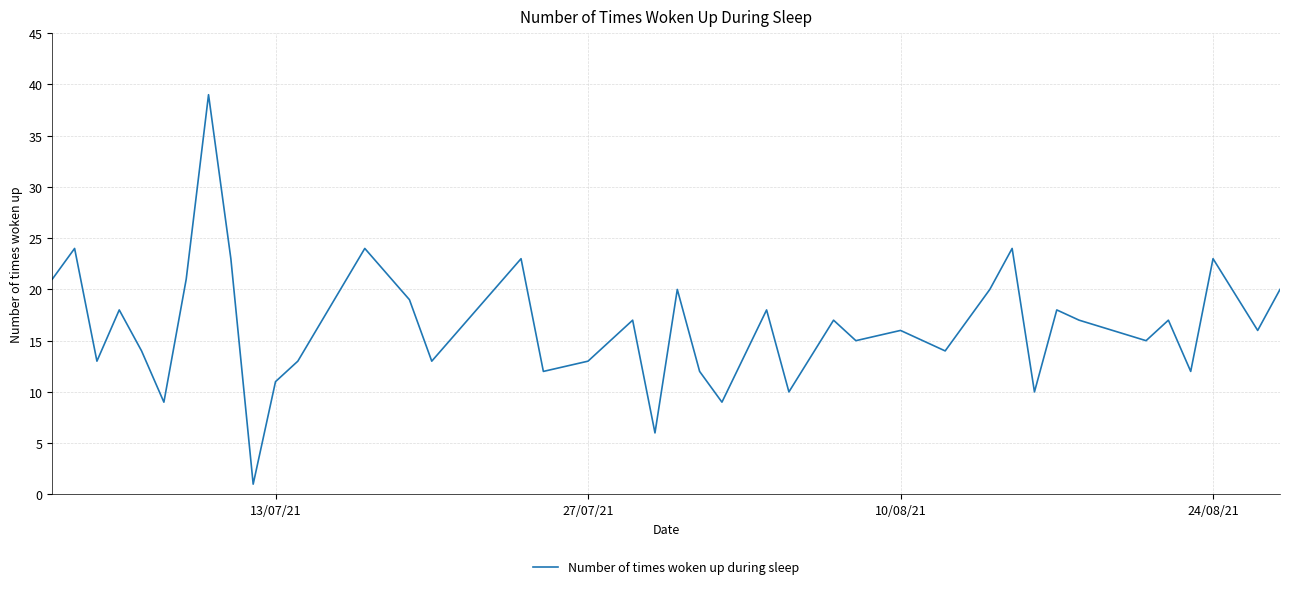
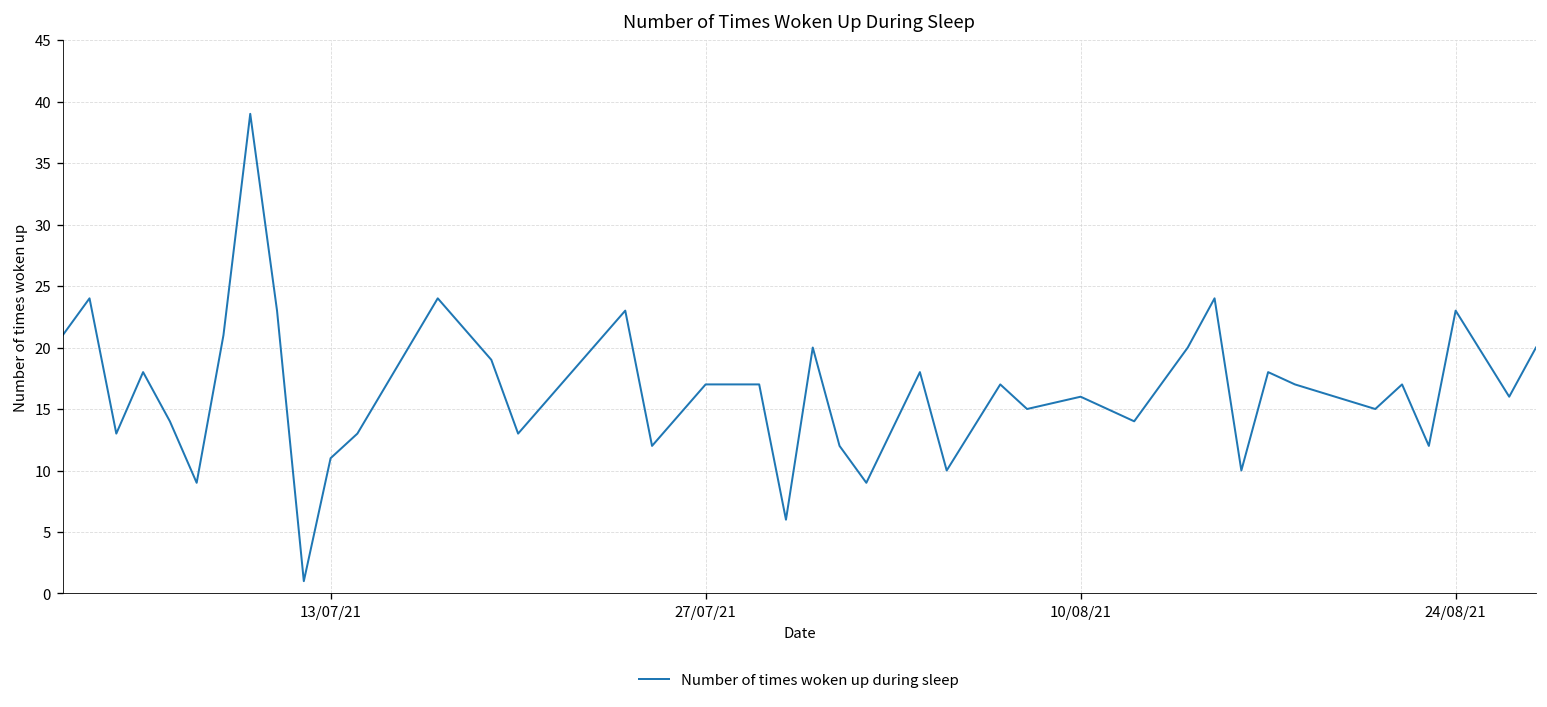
27/07/21: 13 -> 17
